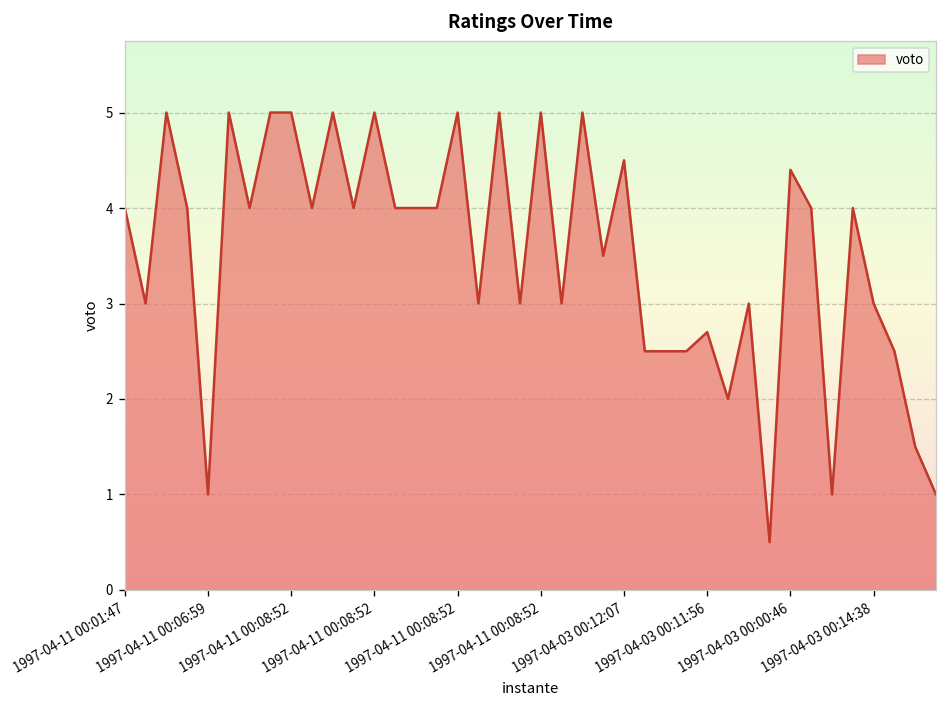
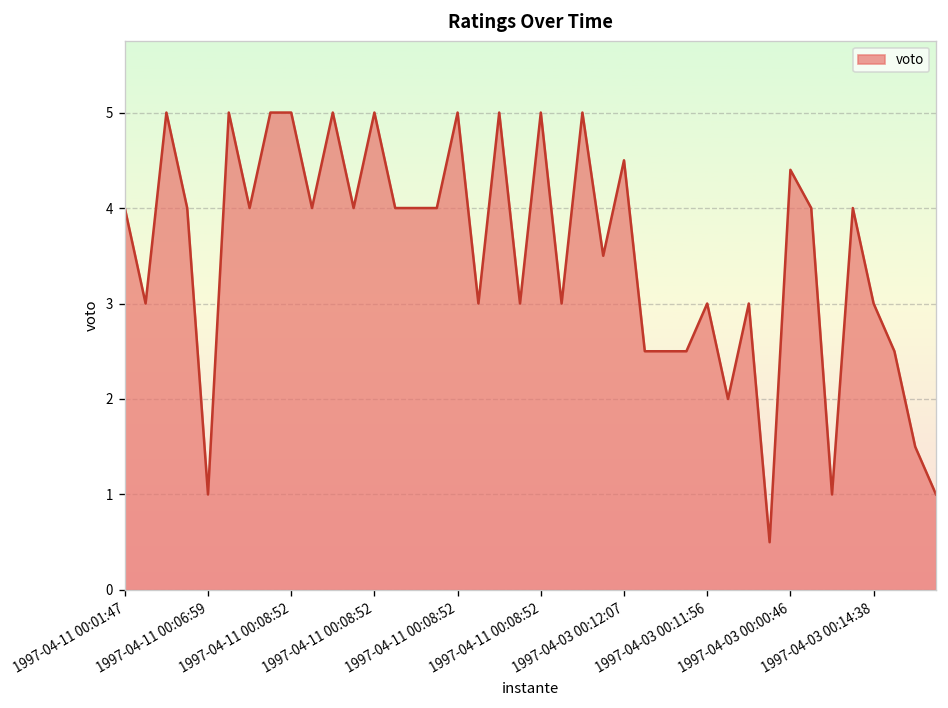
1997-04-03 00:11:56: 2.7 -> 3.0
